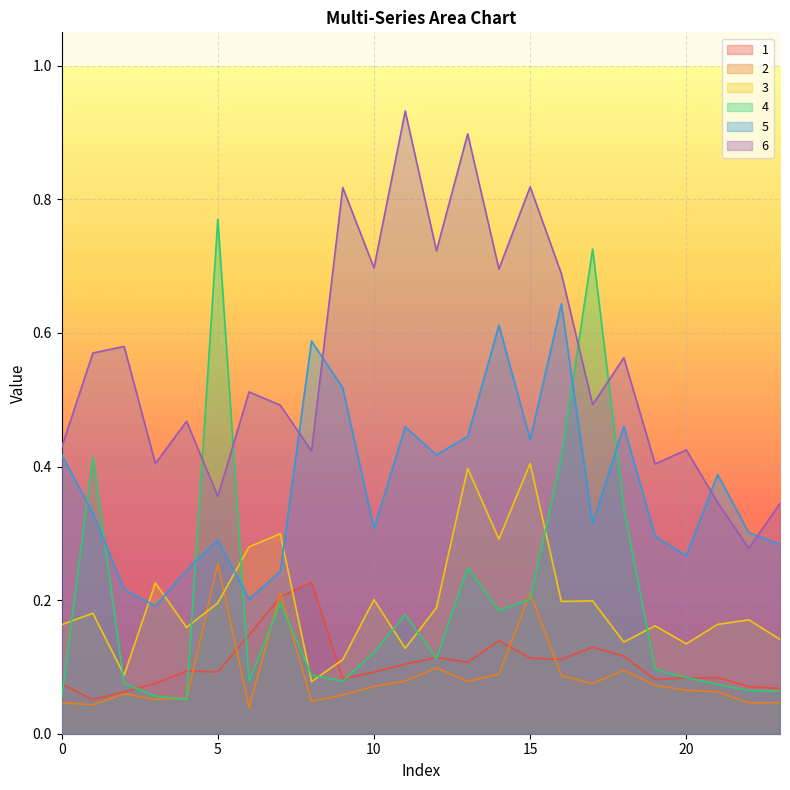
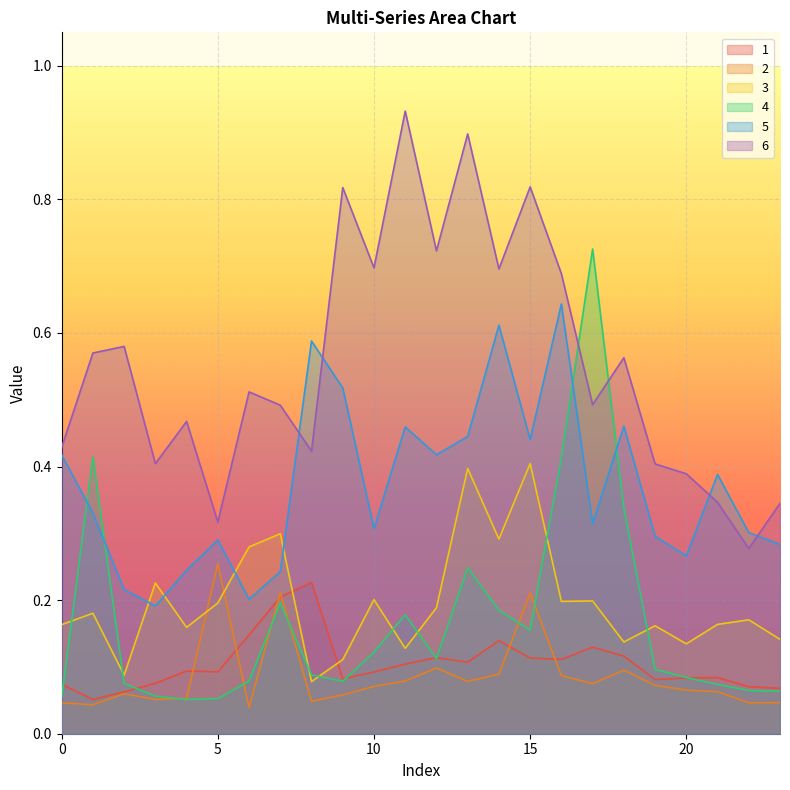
4, 5: 0.77 -> 0.05
6, 5: 0.36 -> 0.32
4, 15: 0.20 -> 0.16
6, 20: 0.42 -> 0.39
